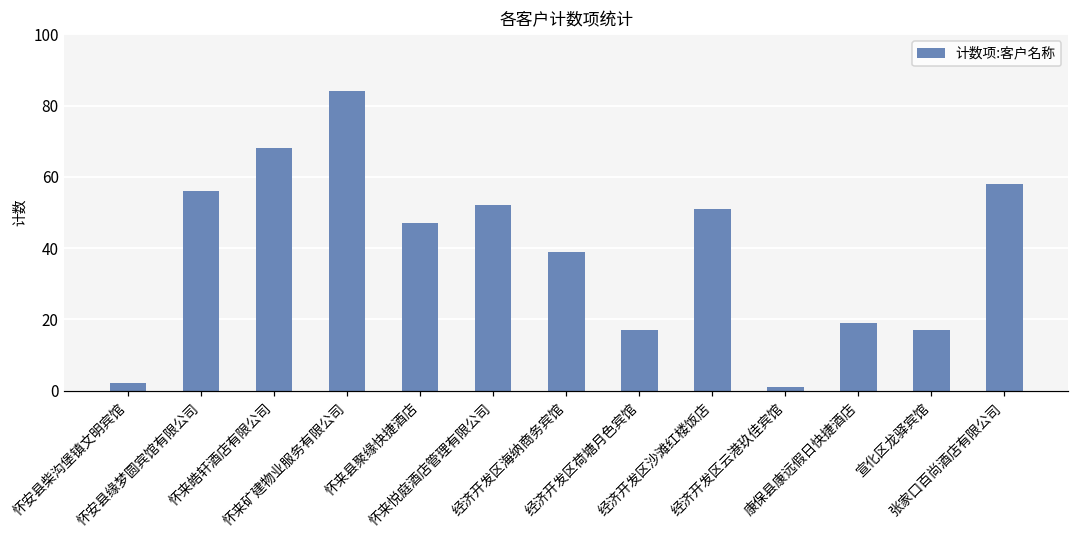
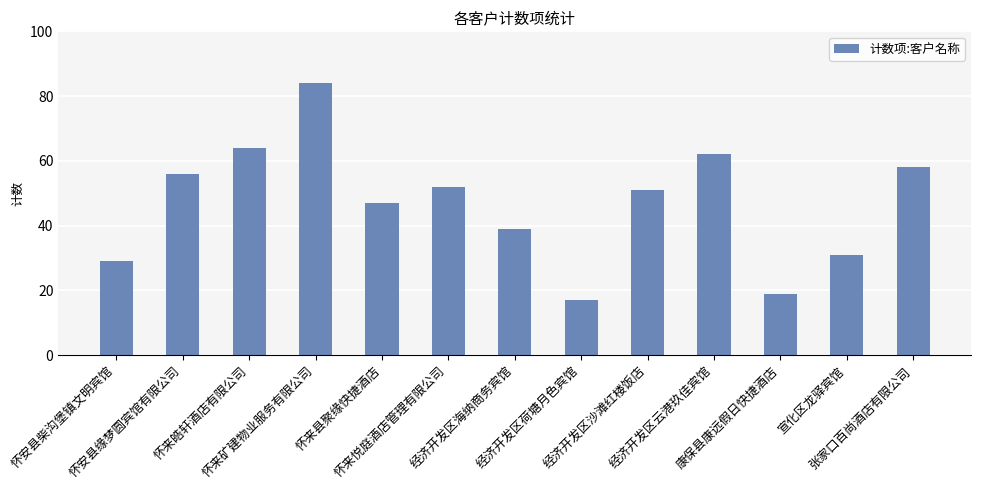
怀安县柴沟堡镇文明宾馆: 2 -> 29
怀来皓轩酒店有限公司: 68 -> 64
经济开发区云港玖佳宾馆: 1 -> 62
宣化区龙驿宾馆: 17 -> 31
